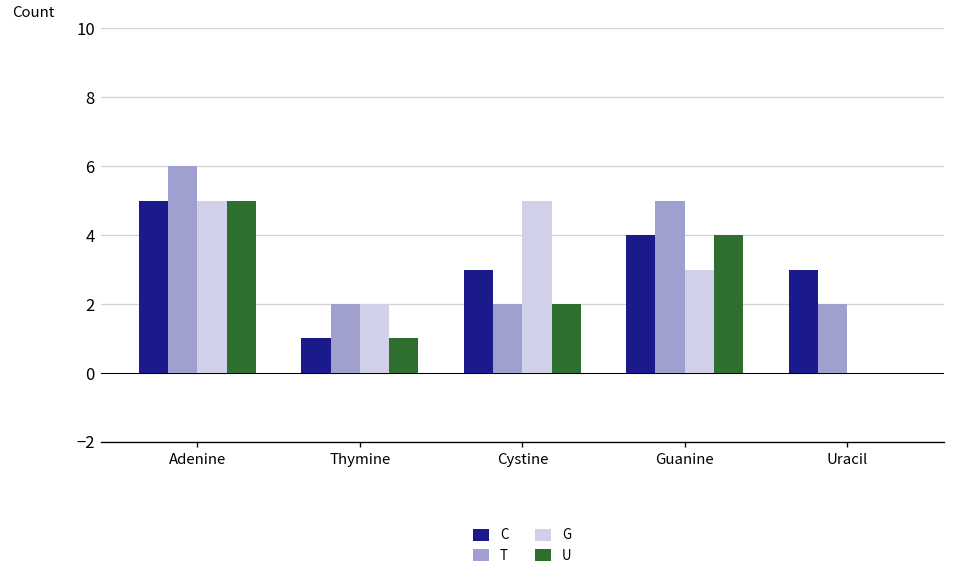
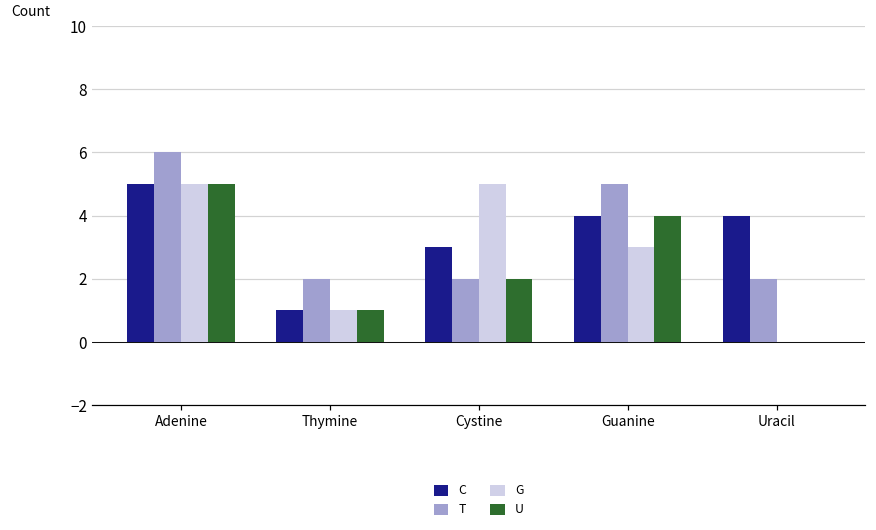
G, Thymine: 2 -> 1
C, Uracil: 3 -> 4
